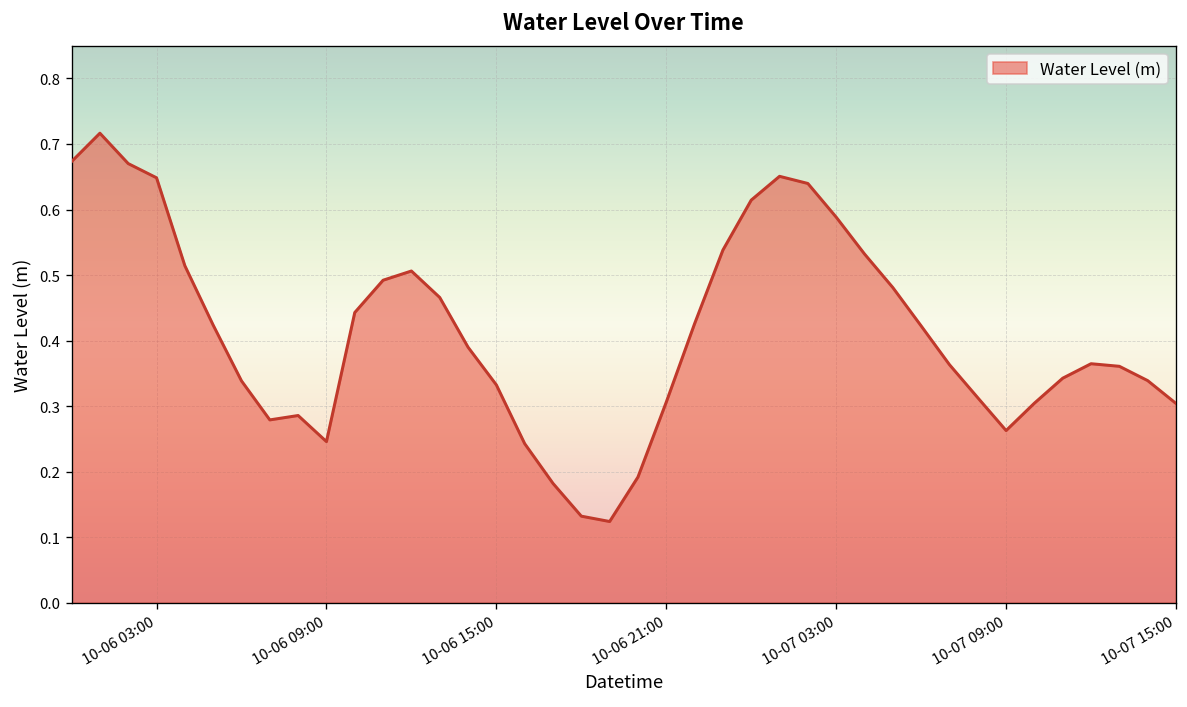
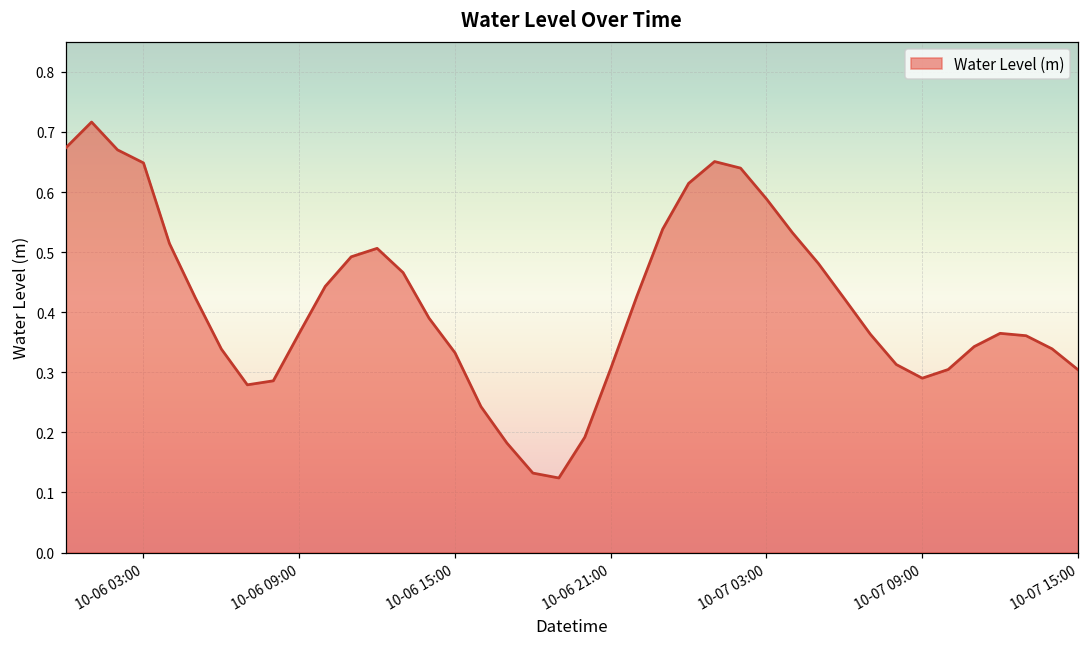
10-06 09:00: 0.25 -> 0.37
10-07 09:00: 0.26 -> 0.29
